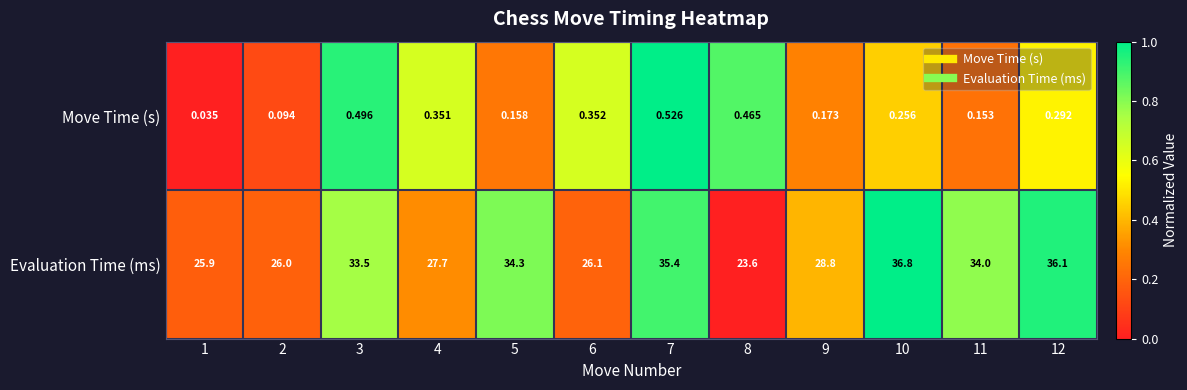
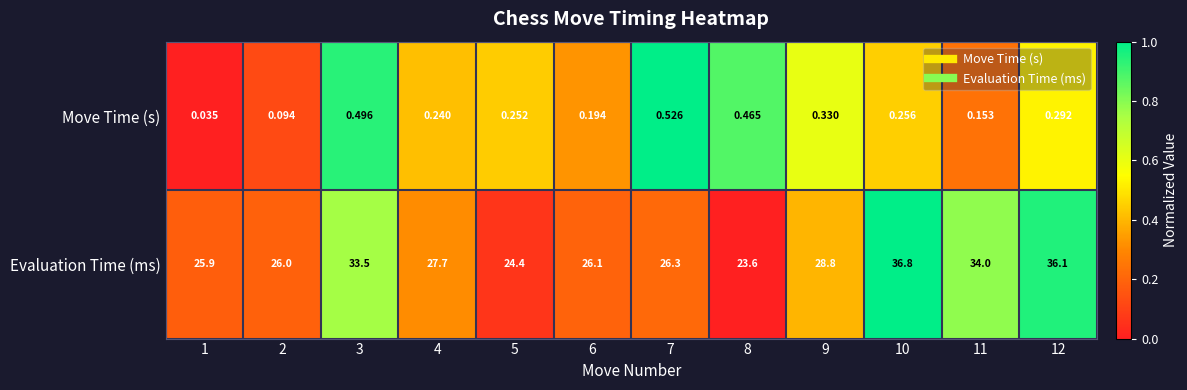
Move Time (s), 4: 0.351 -> 0.240
Move Time (s), 5: 0.158 -> 0.252
Move Time (s), 6: 0.352 -> 0.194
Move Time (s), 9: 0.173 -> 0.330
Evaluation Time (ms), 5: 34.3 -> 24.4
Evaluation Time (ms), 7: 35.4 -> 26.3
